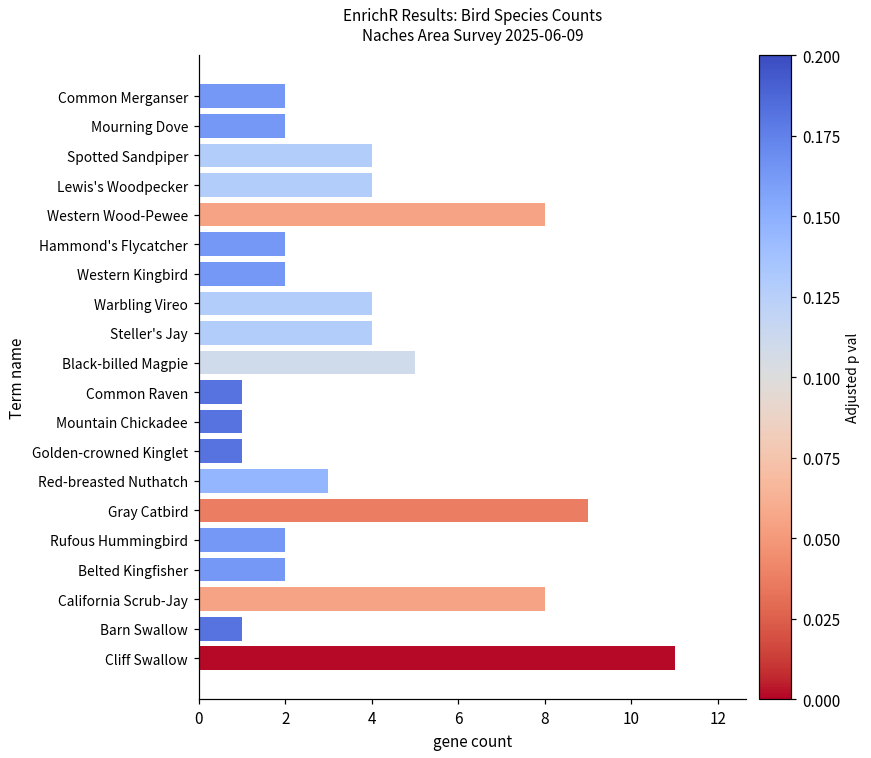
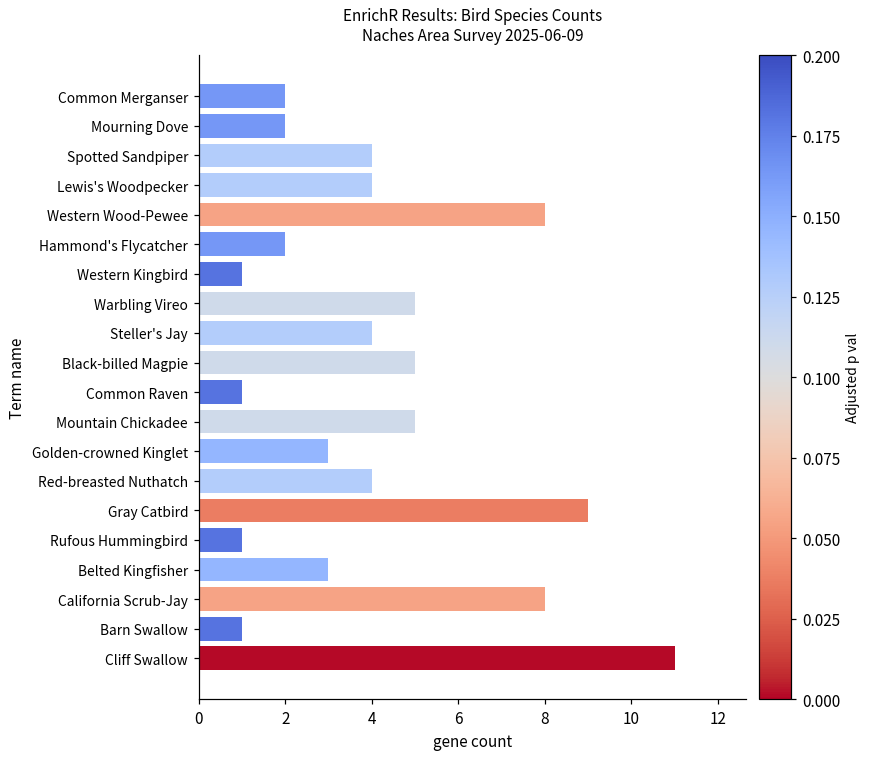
Western Kingbird: 2 -> 1
Warbling Vireo: 4 -> 5
Mountain Chickadee: 1 -> 5
Golden-crowned Kinglet: 1 -> 3
Red-breasted Nuthatch: 3 -> 4
Rufous Hummingbird: 2 -> 1
Belted Kingfisher: 2 -> 3
